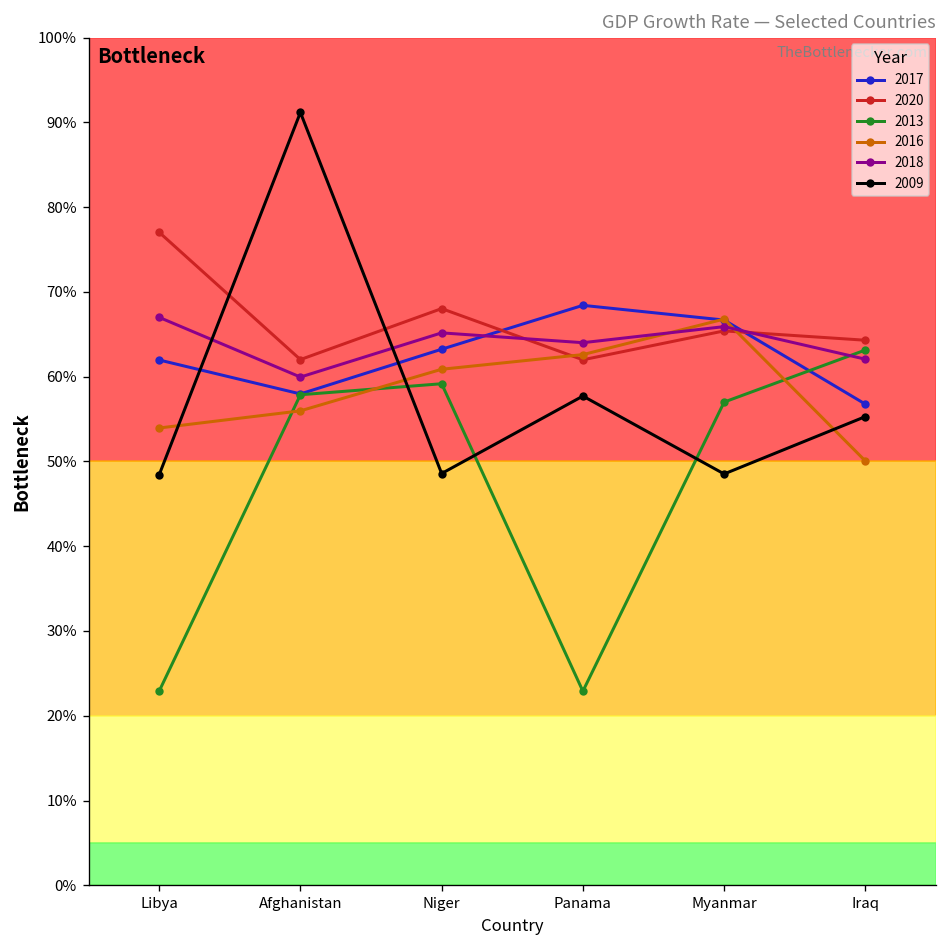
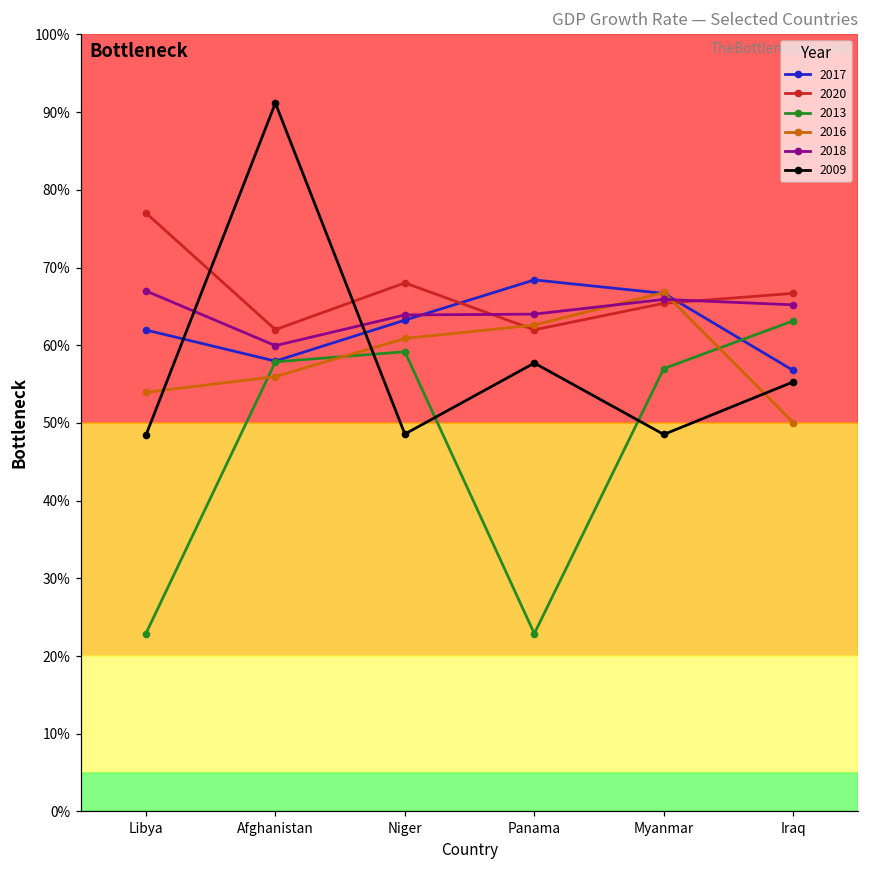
2018, Niger: 65% -> 64%
2020, Iraq: 64% -> 67%
2018, Iraq: 62% -> 65%
